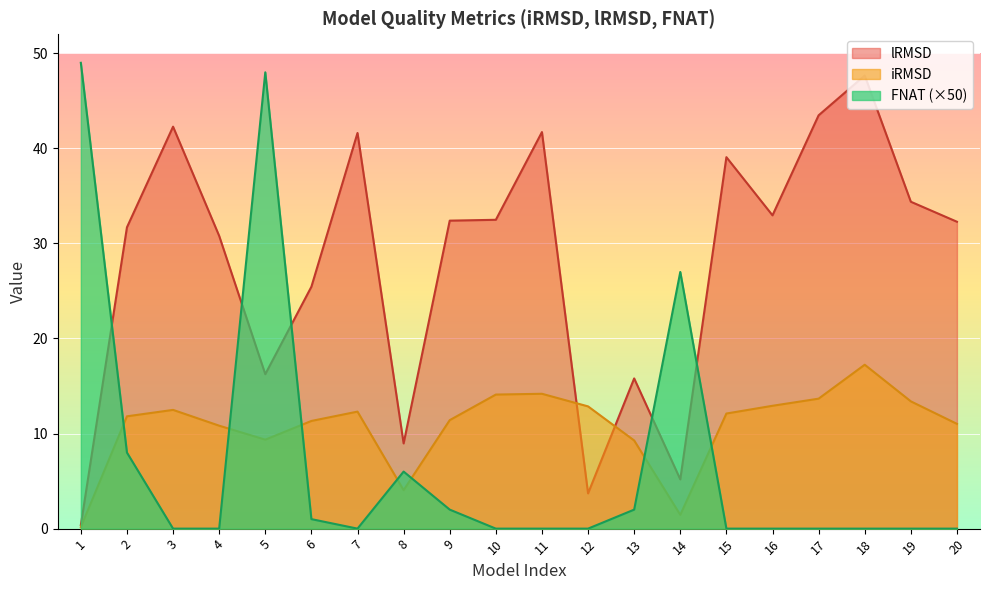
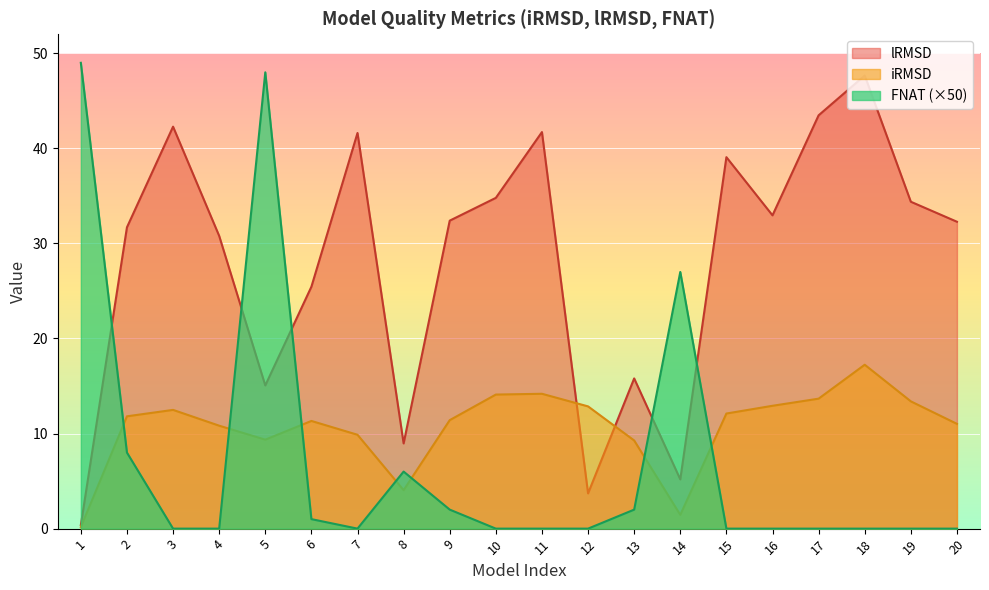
lRMSD, 5: 16 -> 15
iRMSD, 7: 12 -> 10
lRMSD, 10: 32 -> 35
